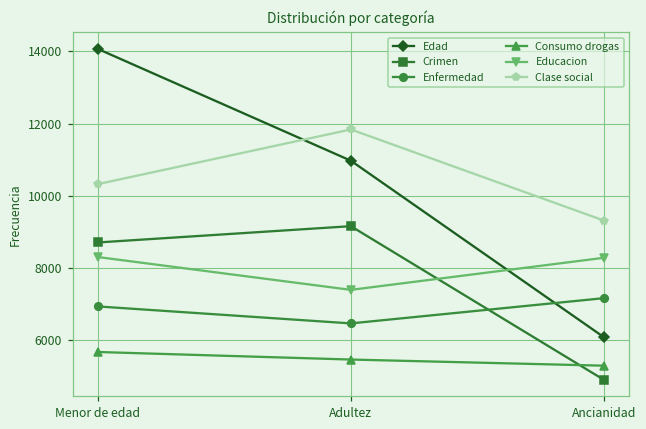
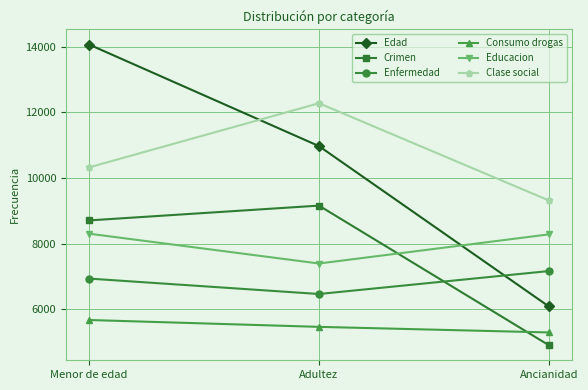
Clase social, Adultez: 11800 -> 12300
